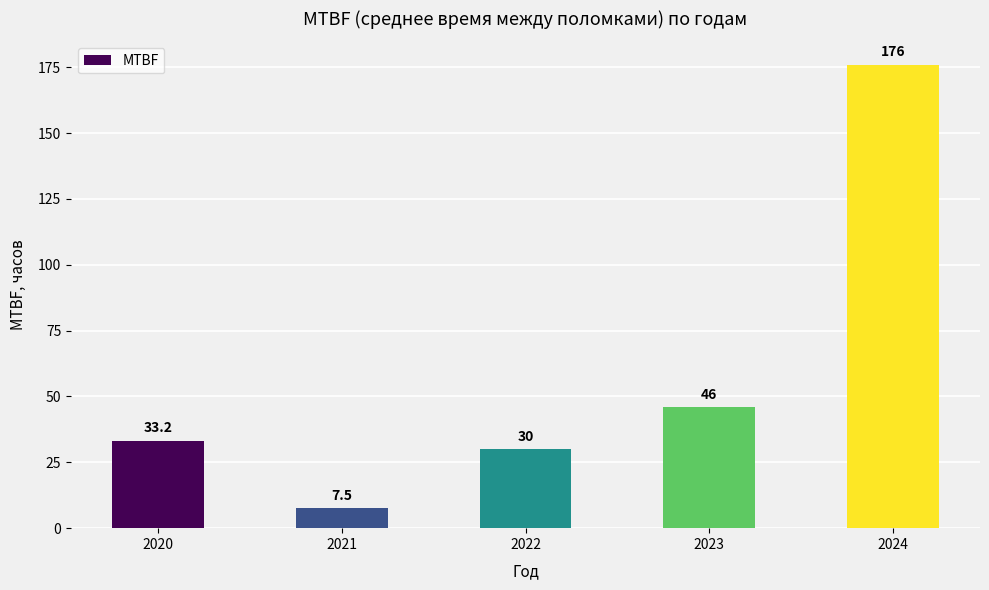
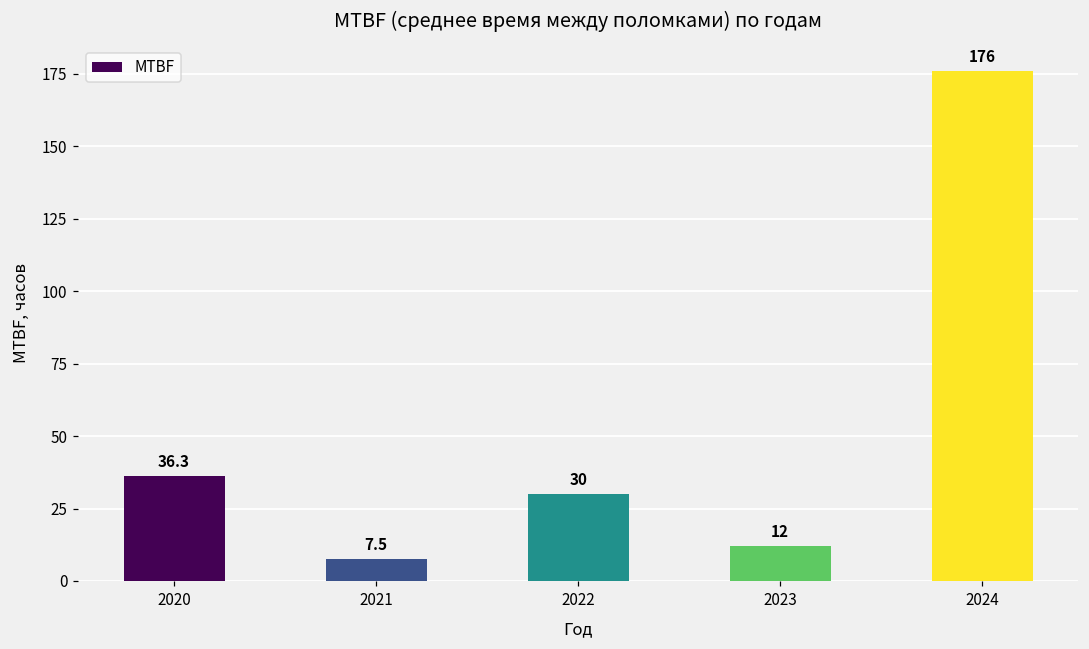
2020: 33.2 -> 36.3
2023: 46 -> 12
